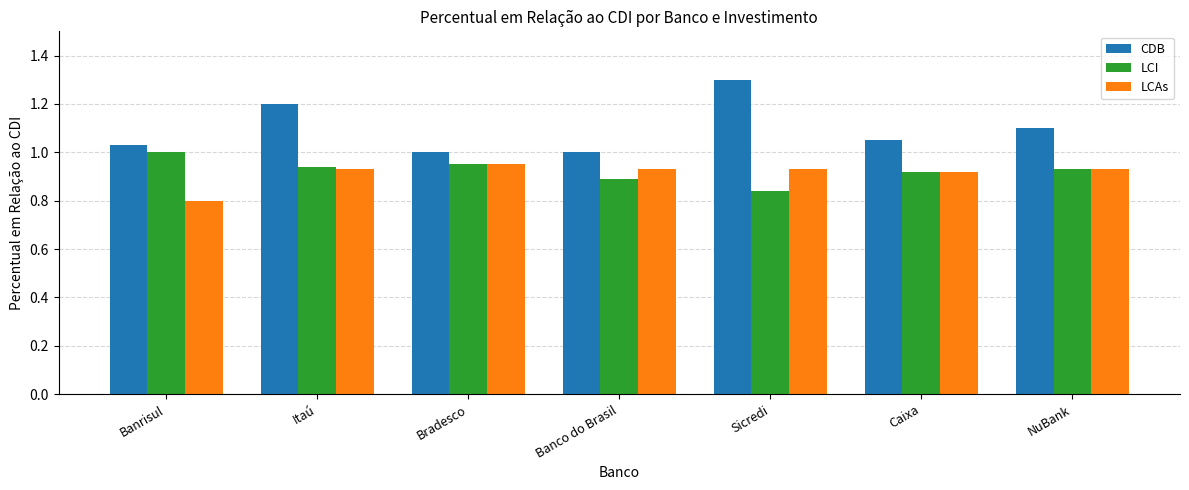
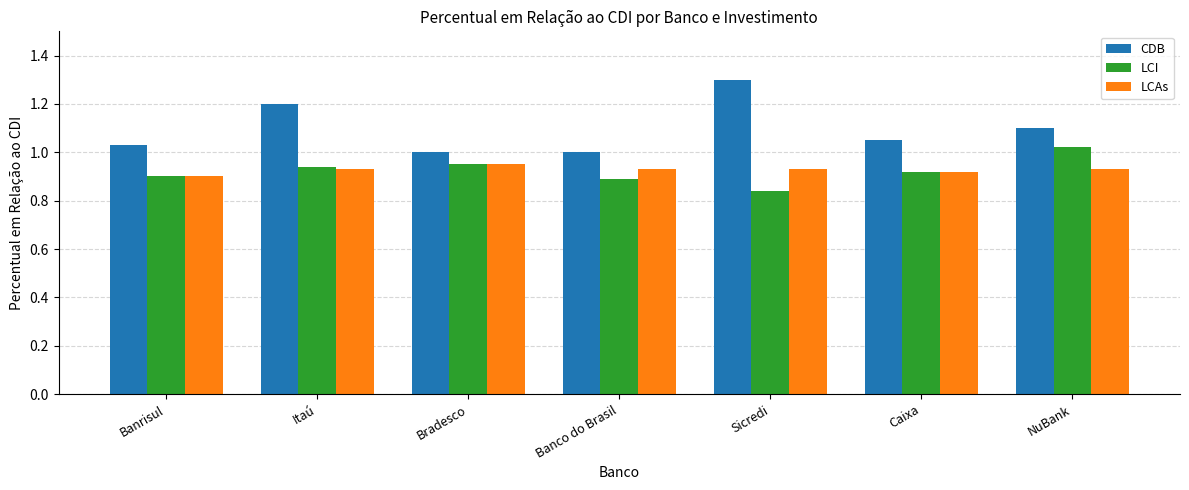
LCI, Banrisul: 1.0 -> 0.9
LCAs, Banrisul: 0.8 -> 0.9
LCI, NuBank: 0.93 -> 1.02
